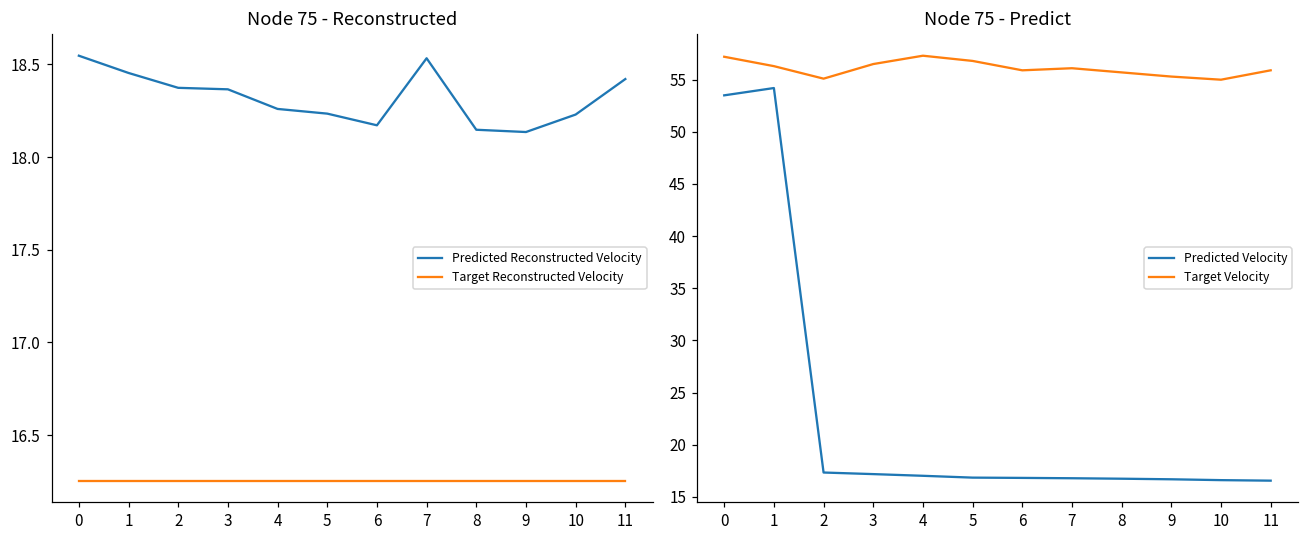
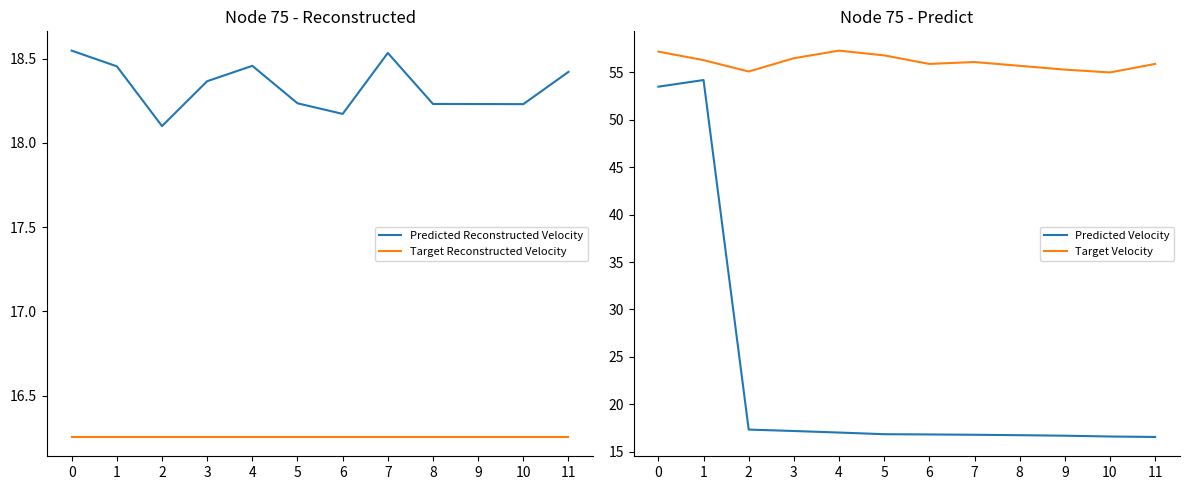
Node 75 - Reconstructed, Predicted Reconstructed Velocity, 2: 18.37 -> 18.10
Node 75 - Reconstructed, Predicted Reconstructed Velocity, 4: 18.26 -> 18.46
Node 75 - Reconstructed, Predicted Reconstructed Velocity, 8: 18.15 -> 18.23
Node 75 - Reconstructed, Predicted Reconstructed Velocity, 9: 18.14 -> 18.23
